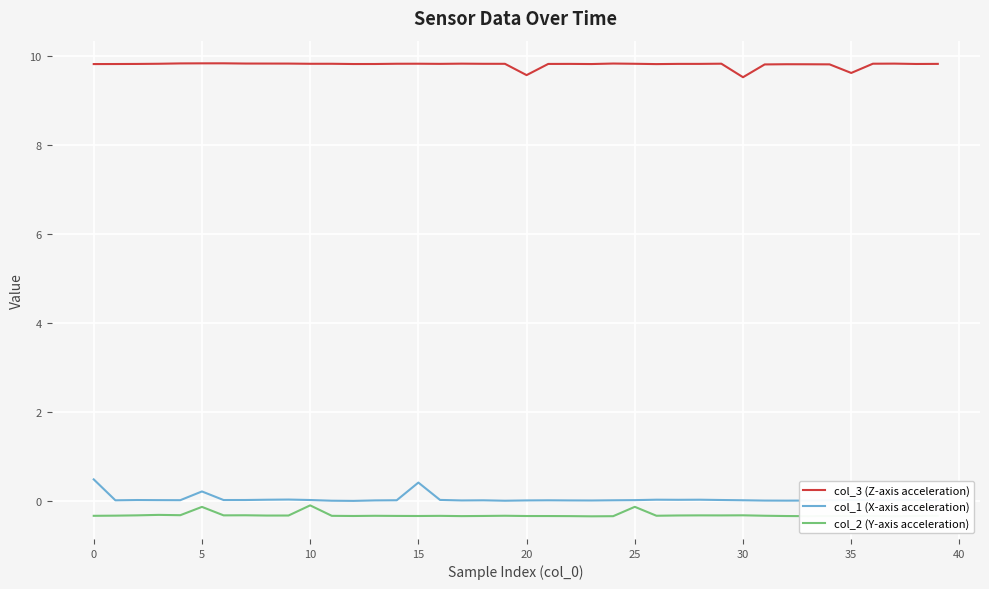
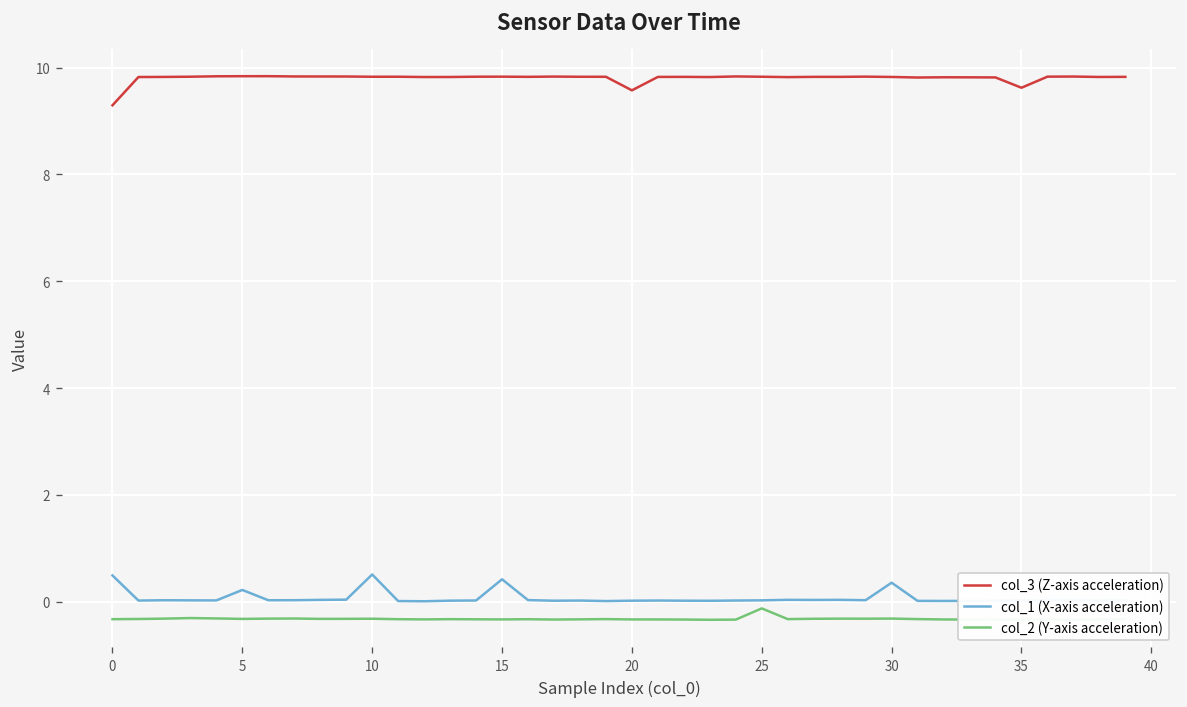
col_3 (Z-axis acceleration), 0: 9.8 -> 9.3
col_2 (Y-axis acceleration), 5: -0.1 -> -0.3
col_1 (X-axis acceleration), 10: 0.0 -> 0.5
col_2 (Y-axis acceleration), 10: -0.1 -> -0.3
col_3 (Z-axis acceleration), 30: 9.5 -> 9.8
col_1 (X-axis acceleration), 30: 0.0 -> 0.4
